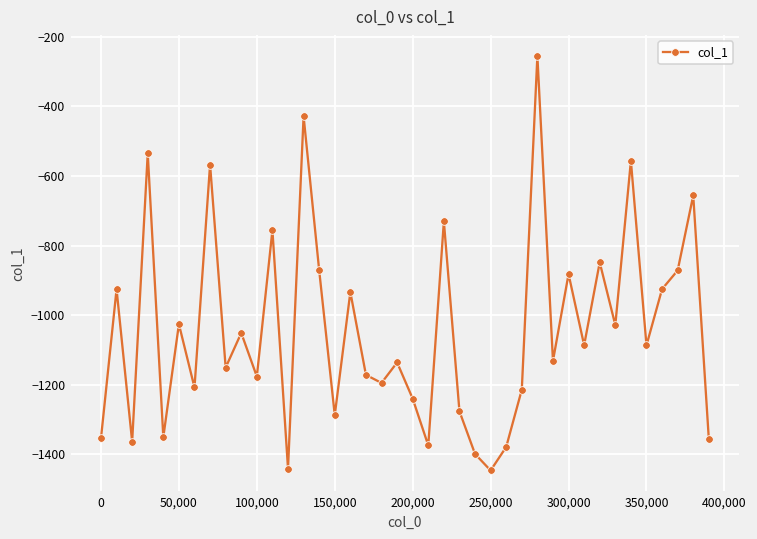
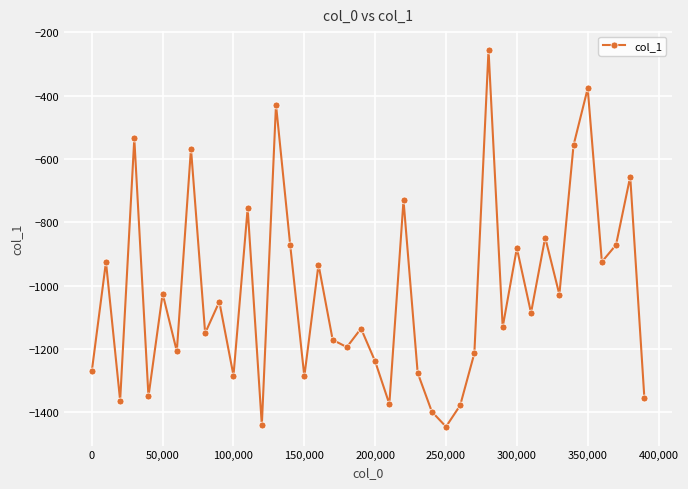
0: -1350 -> -1270
100,000: -1180 -> -1280
350,000: -1090 -> -380
